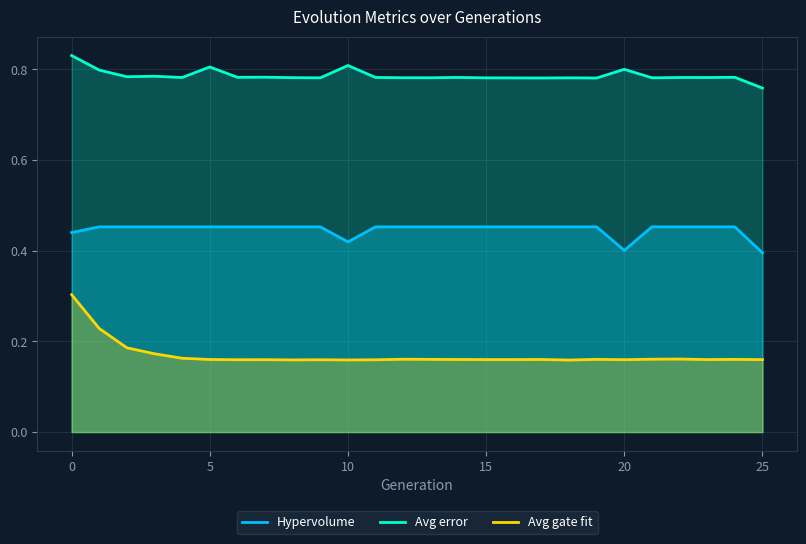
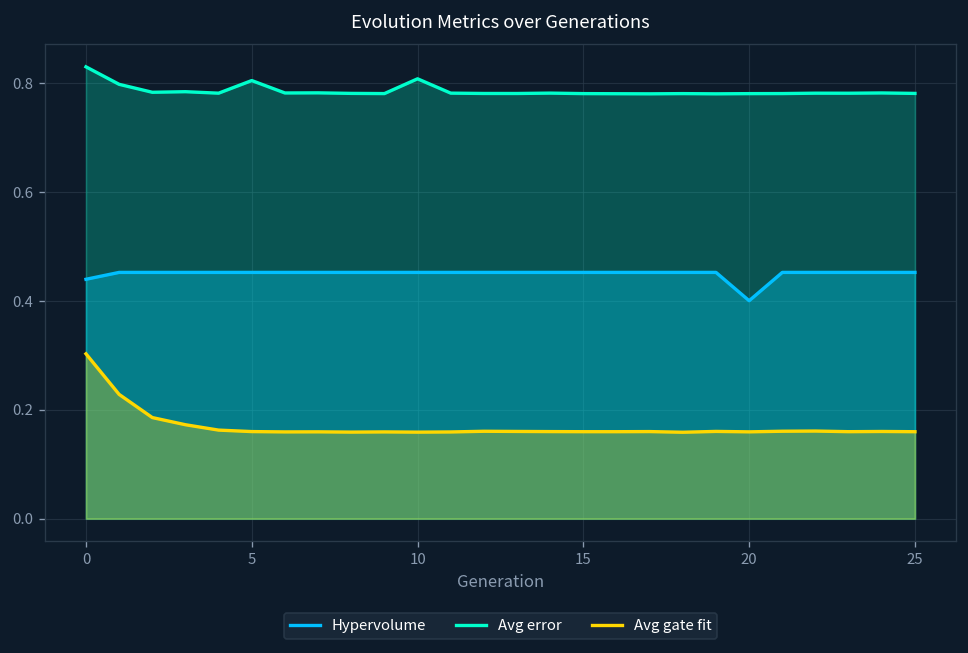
Hypervolume, 10: 0.42 -> 0.45
Avg error, 20: 0.80 -> 0.78
Hypervolume, 25: 0.40 -> 0.45
Avg error, 25: 0.76 -> 0.78
